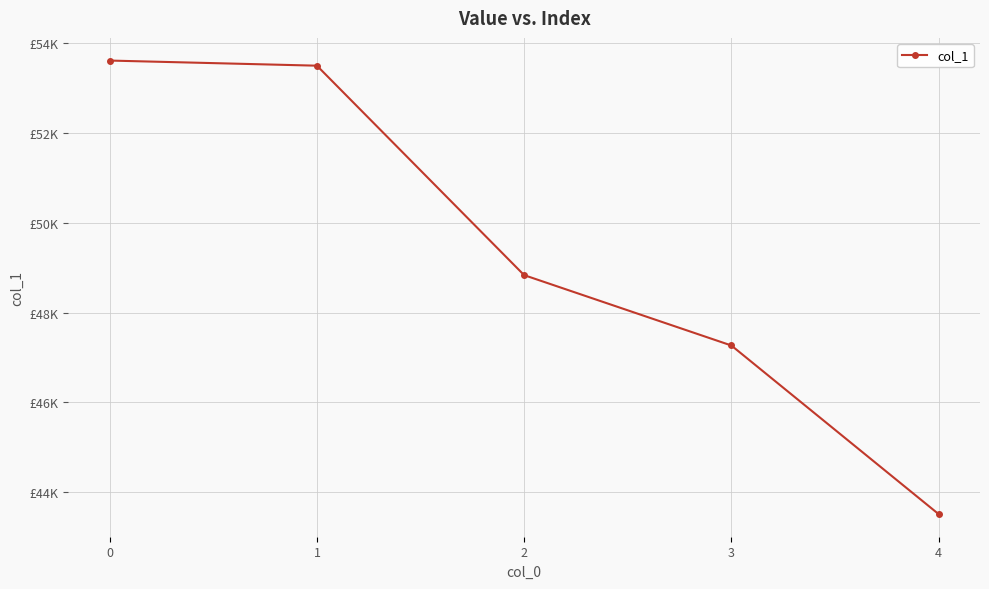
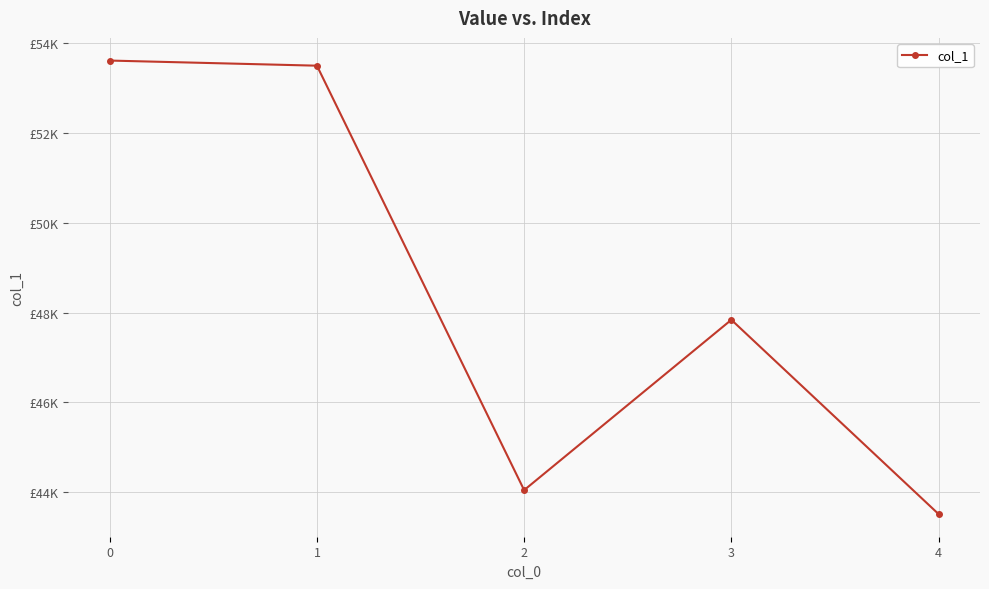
2: £48800 -> £44000
3: £47300 -> £47800
